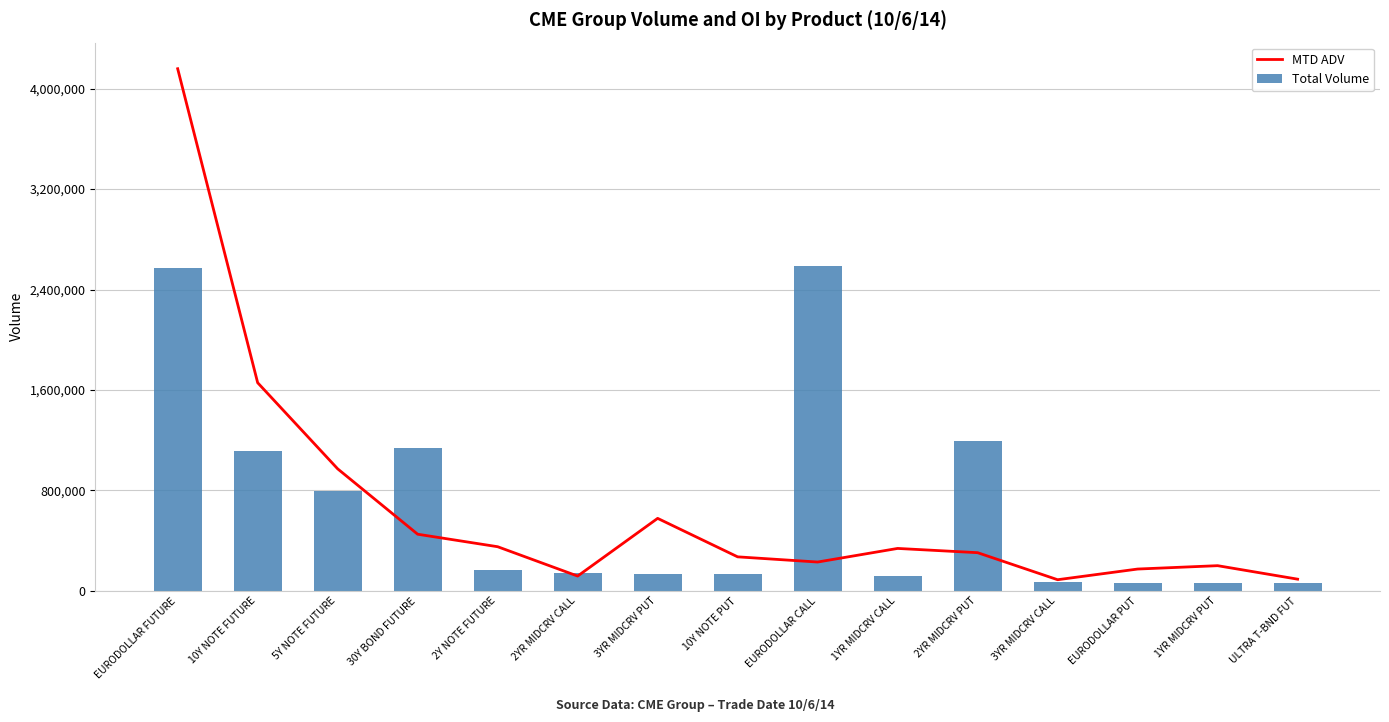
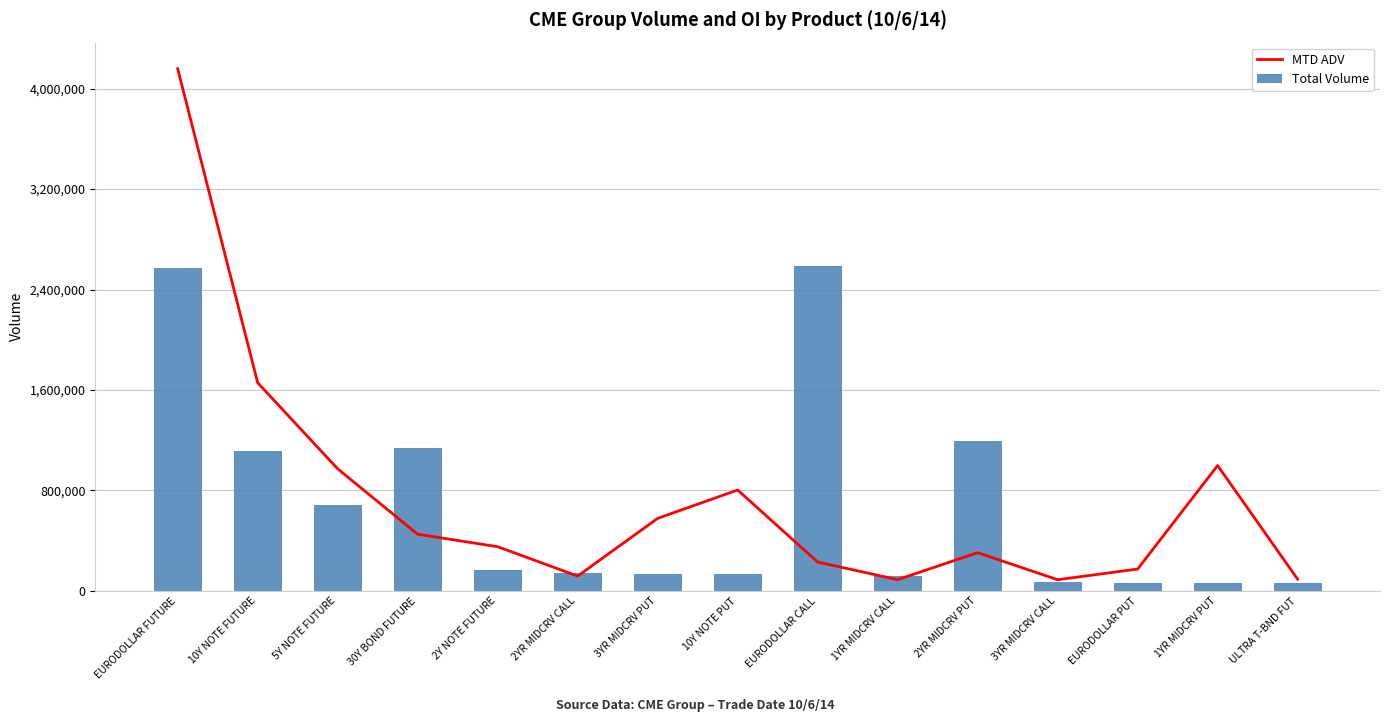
Total Volume, 5Y NOTE FUTURE: 790,000 -> 690,000
MTD ADV, 10Y NOTE PUT: 270,000 -> 800,000
MTD ADV, 1YR MIDCRV CALL: 340,000 -> 90,000
MTD ADV, 1YR MIDCRV PUT: 200,000 -> 1,000,000
